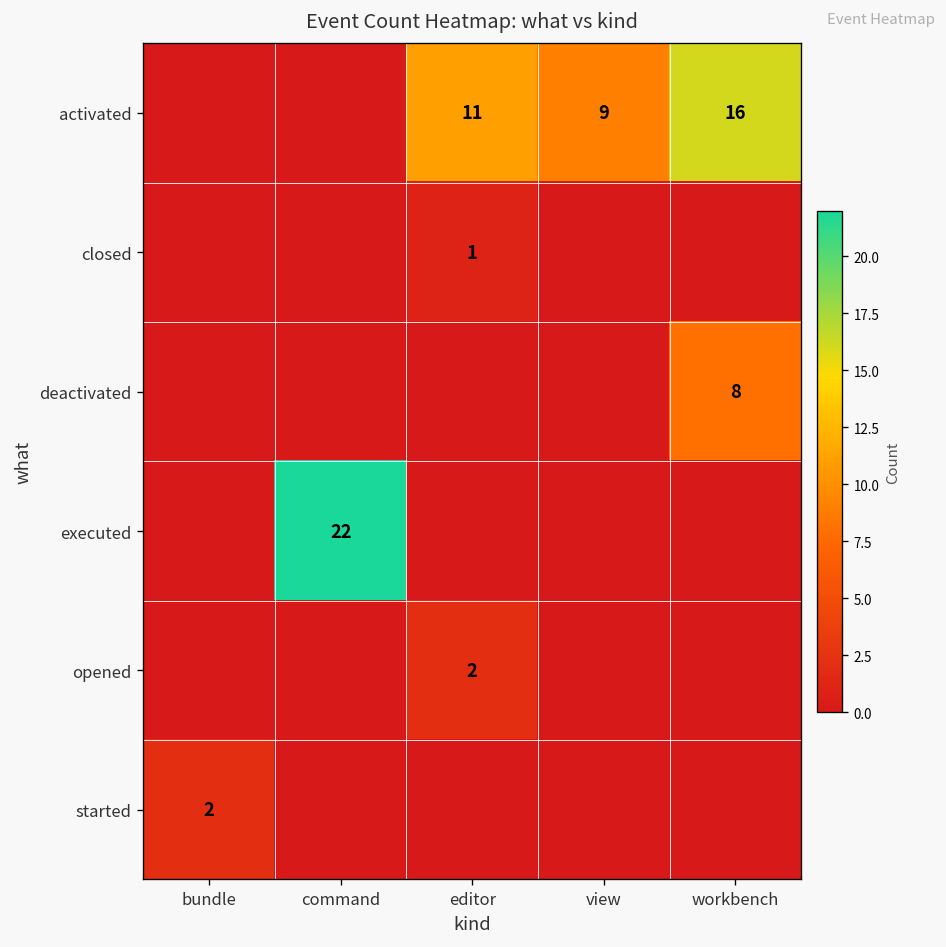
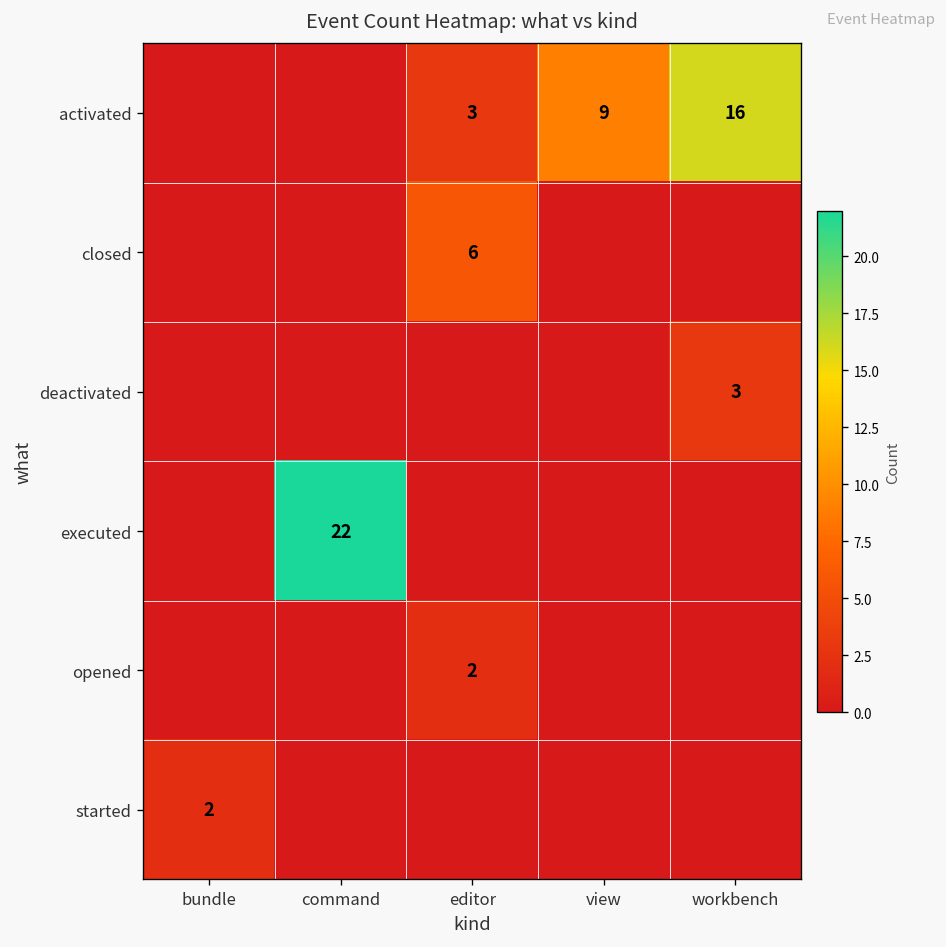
activated, editor: 11 -> 3
closed, editor: 1 -> 6
deactivated, workbench: 8 -> 3
